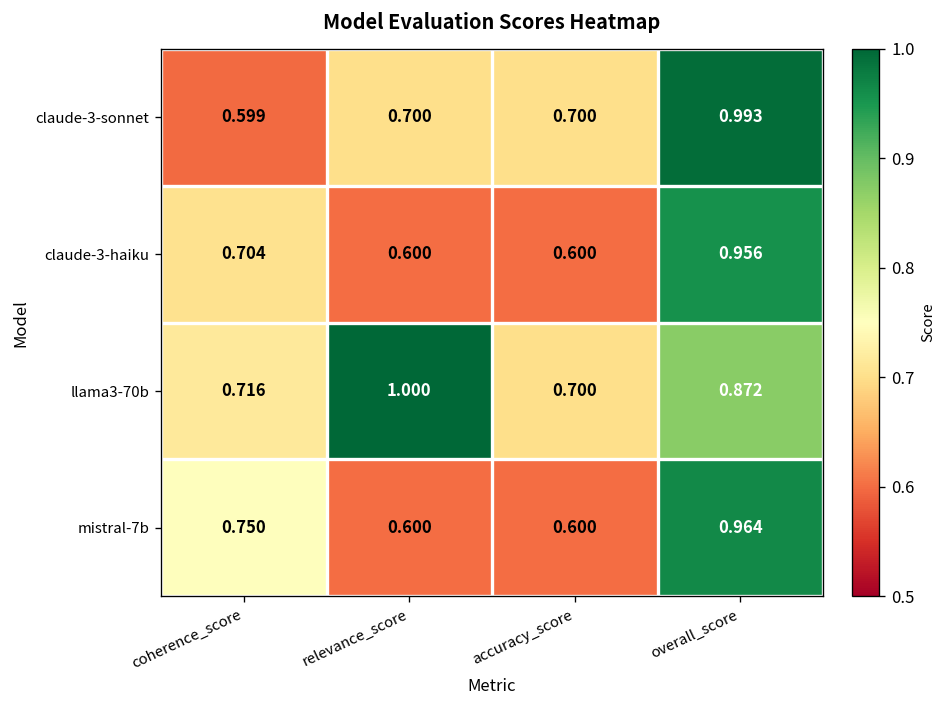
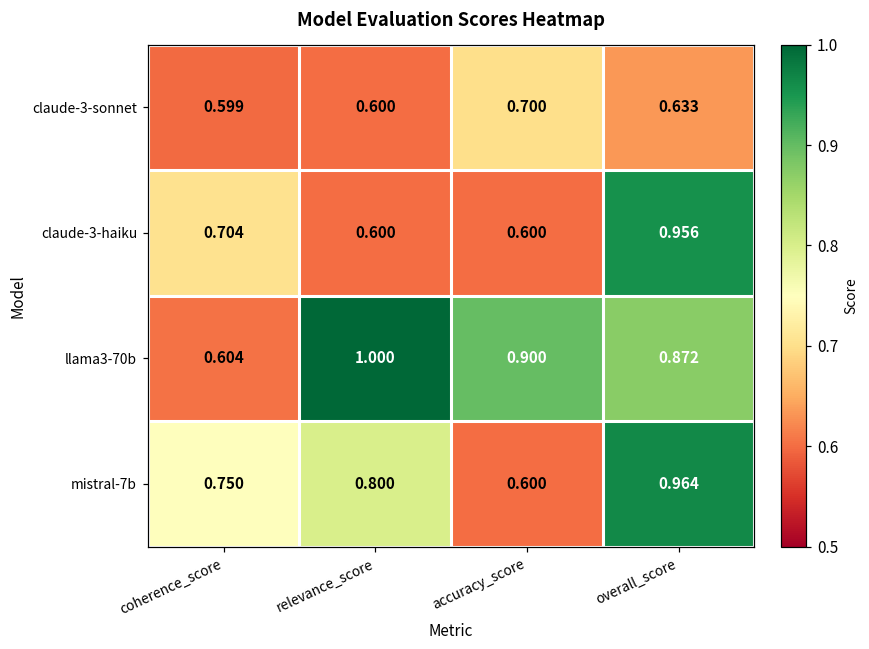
claude-3-sonnet, relevance_score: 0.700 -> 0.600
claude-3-sonnet, overall_score: 0.993 -> 0.633
llama3-70b, coherence_score: 0.716 -> 0.604
llama3-70b, accuracy_score: 0.700 -> 0.900
mistral-7b, relevance_score: 0.600 -> 0.800
